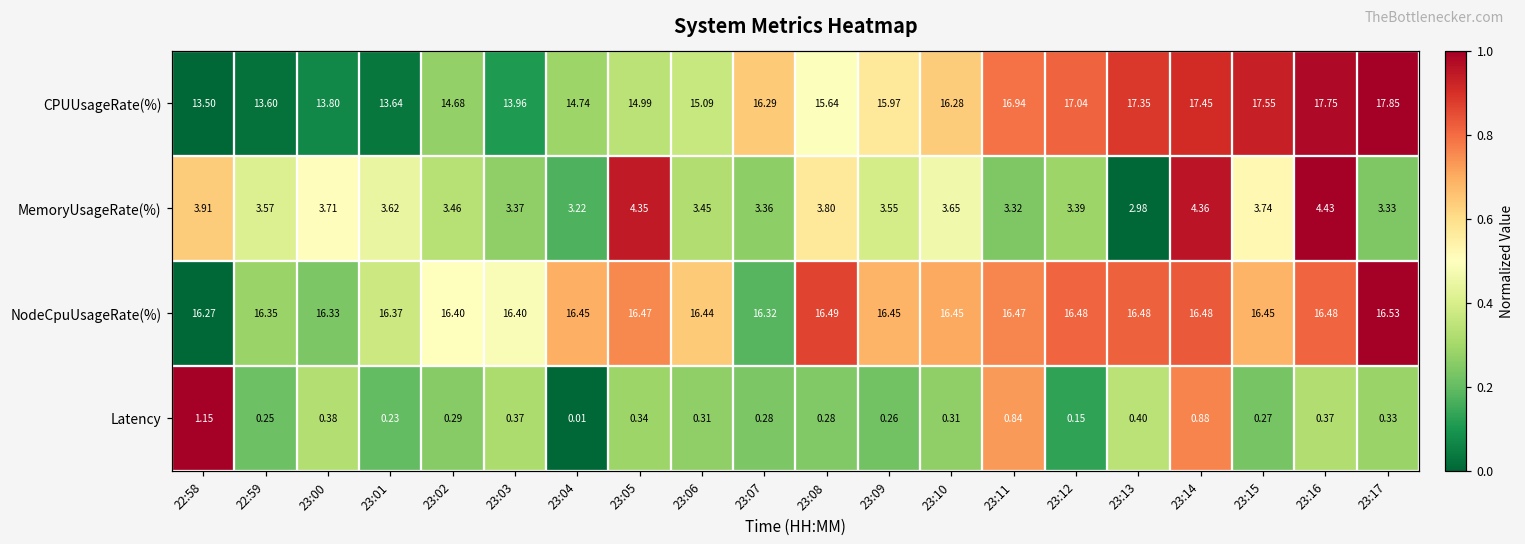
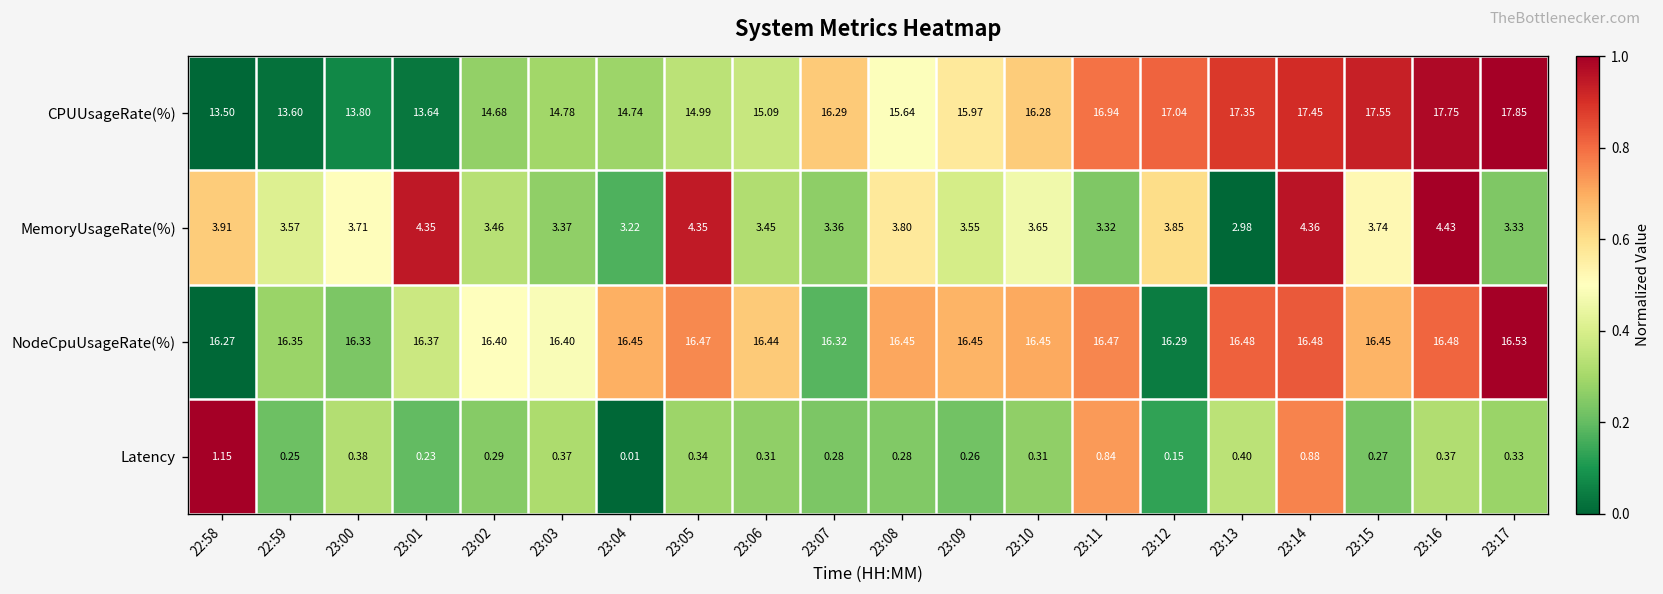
CPUUsageRate(%), 23:03: 13.96 -> 14.78
MemoryUsageRate(%), 23:01: 3.62 -> 4.35
MemoryUsageRate(%), 23:12: 3.39 -> 3.85
NodeCpuUsageRate(%), 23:08: 16.49 -> 16.45
NodeCpuUsageRate(%), 23:12: 16.48 -> 16.29
